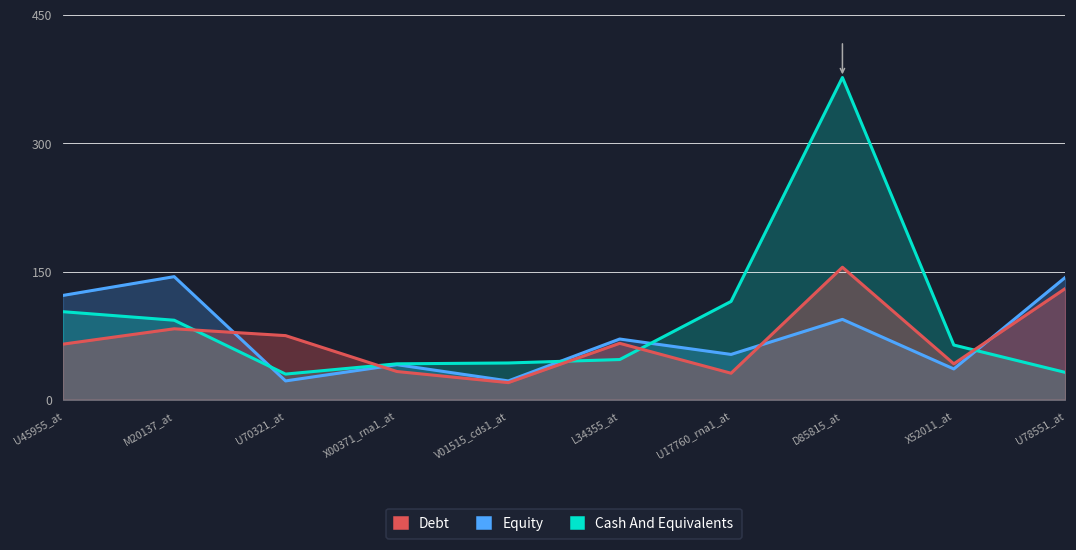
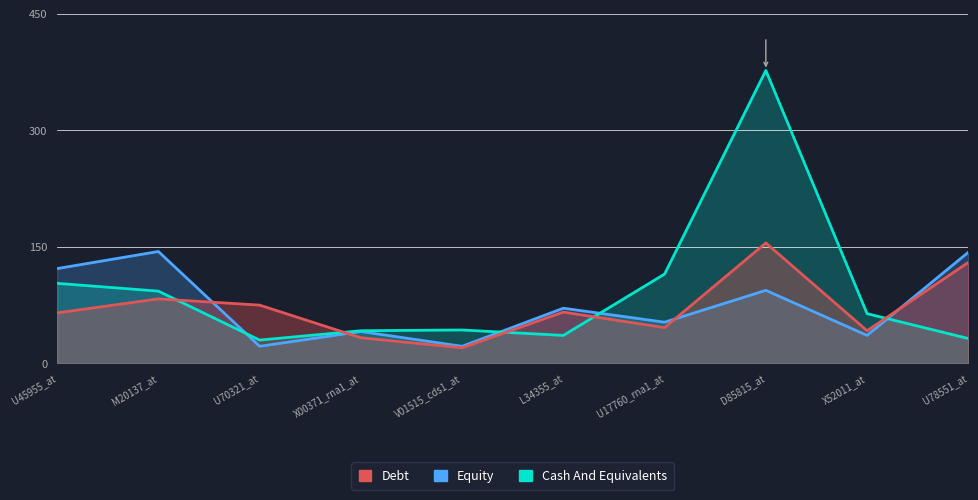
Cash And Equivalents, L34355_at: 50 -> 40
Debt, U17760_rna1_at: 30 -> 50
